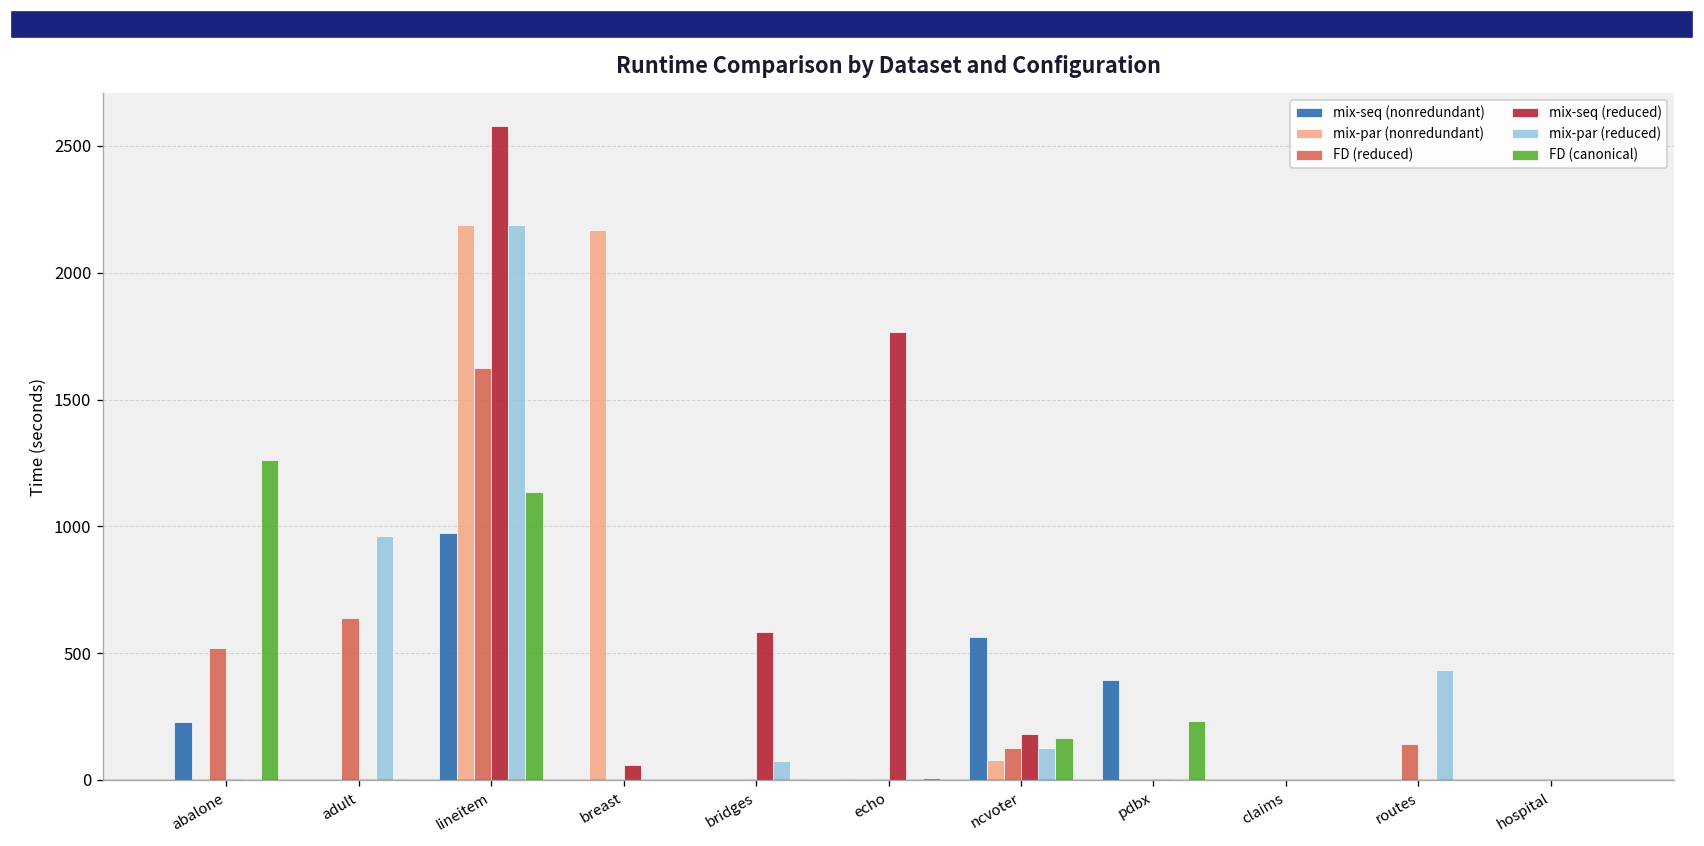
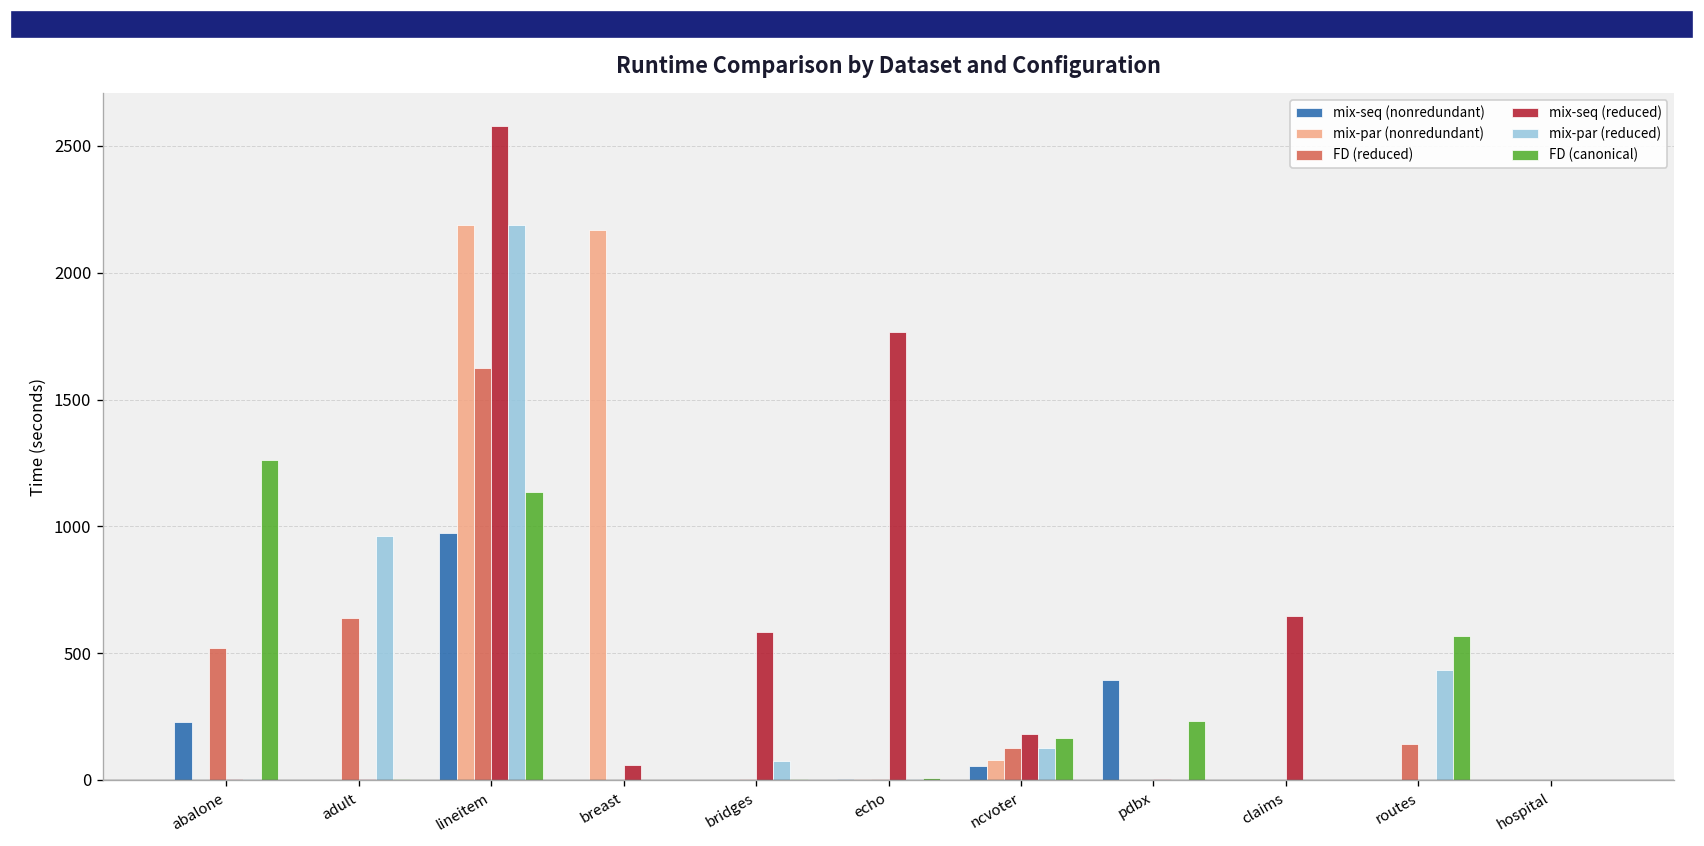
mix-seq (nonredundant), ncvoter: 560 -> 60
mix-seq (reduced), claims: 0 -> 650
FD (canonical), routes: 0 -> 570
